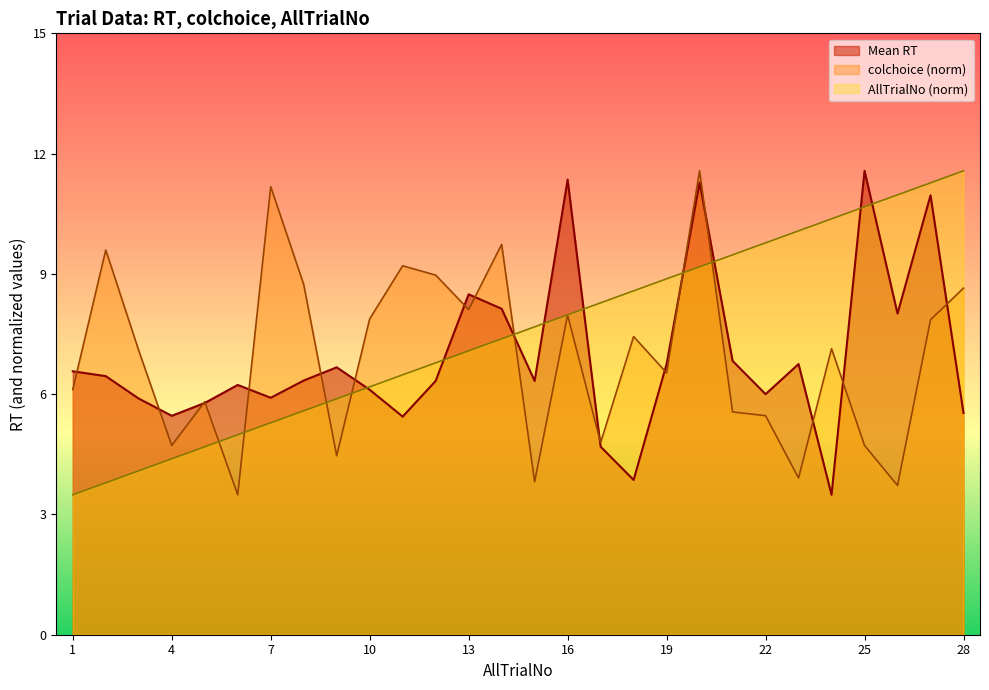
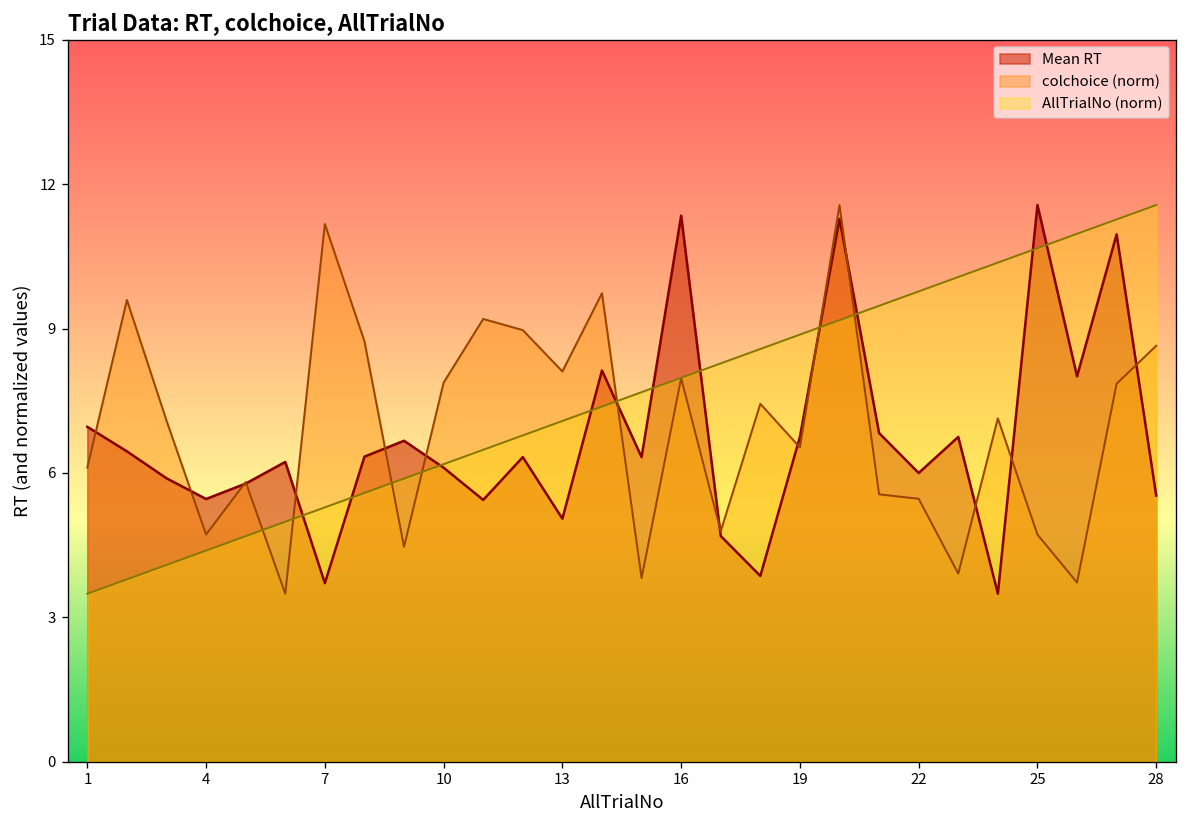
Mean RT, 1: 6.6 -> 7.0
Mean RT, 7: 5.9 -> 3.7
Mean RT, 13: 8.5 -> 5.1
